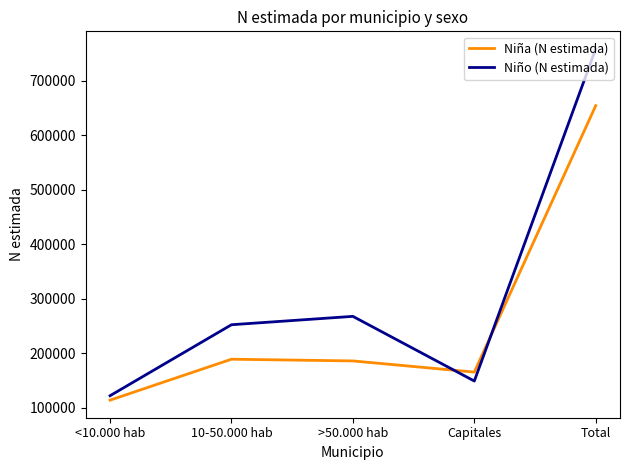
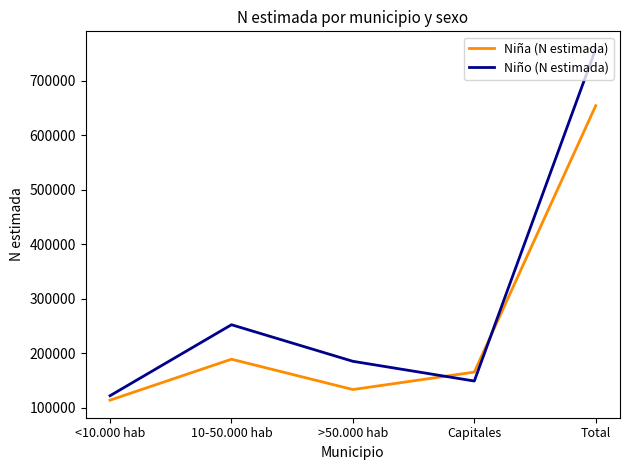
Niña (N estimada), >50.000 hab: 190000 -> 130000
Niño (N estimada), >50.000 hab: 270000 -> 190000
